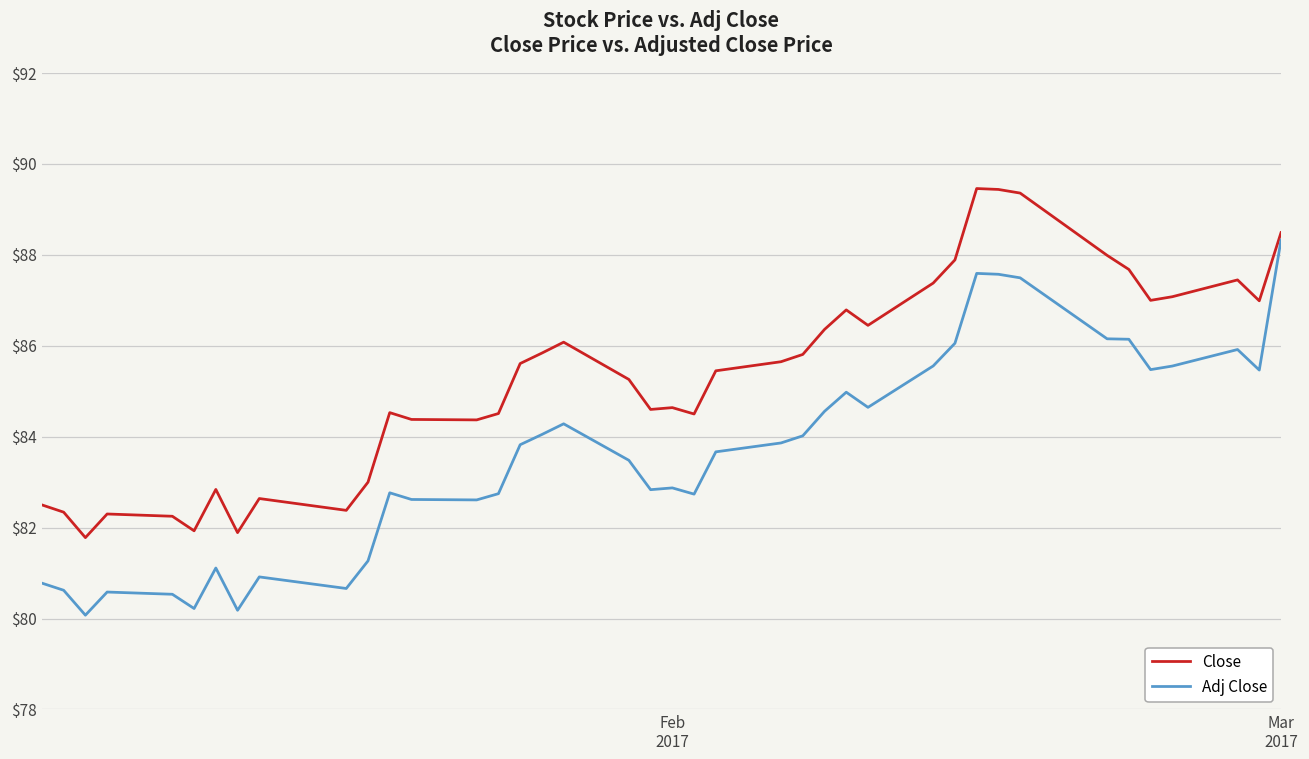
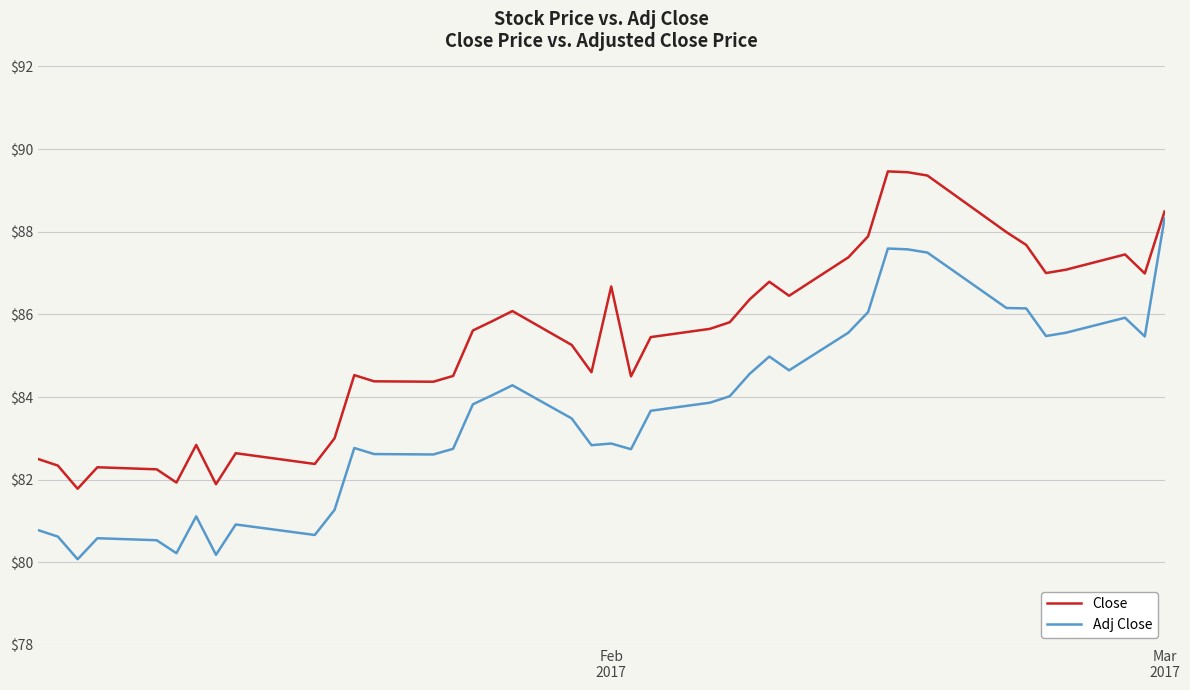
Close, Feb 2017: $84.6 -> $86.7
